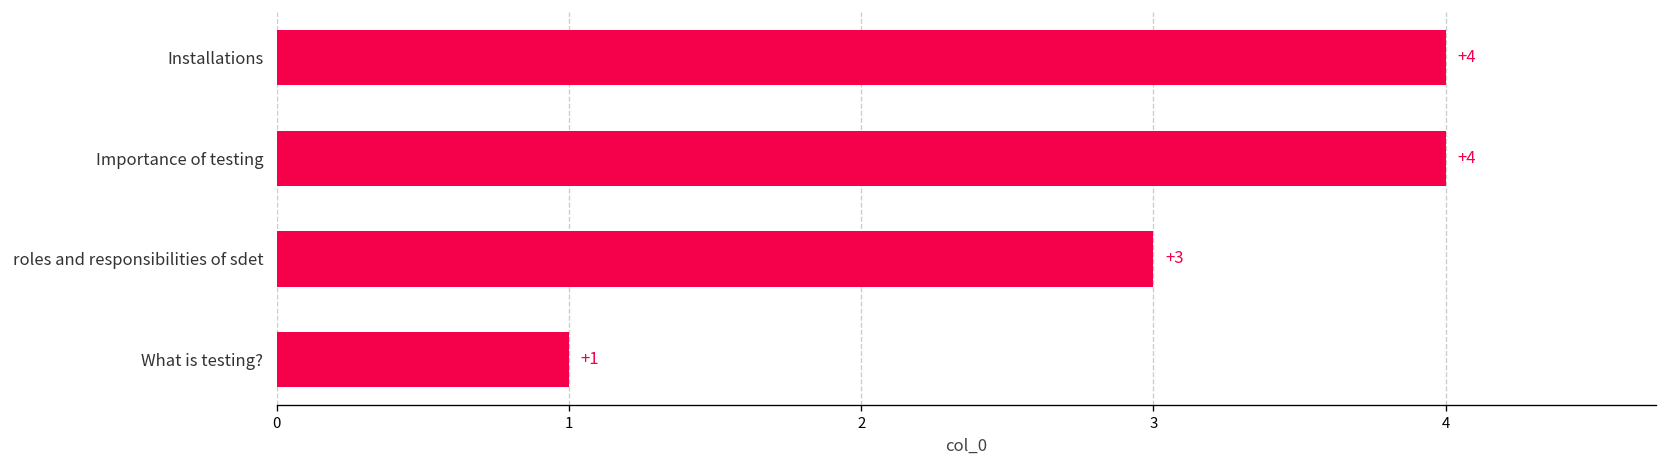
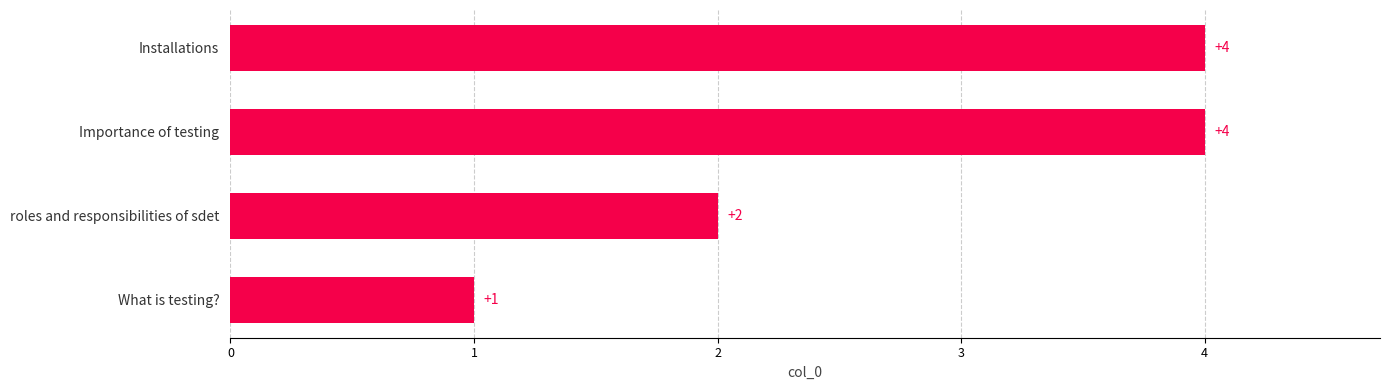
roles and responsibilities of sdet: +3 -> +2
